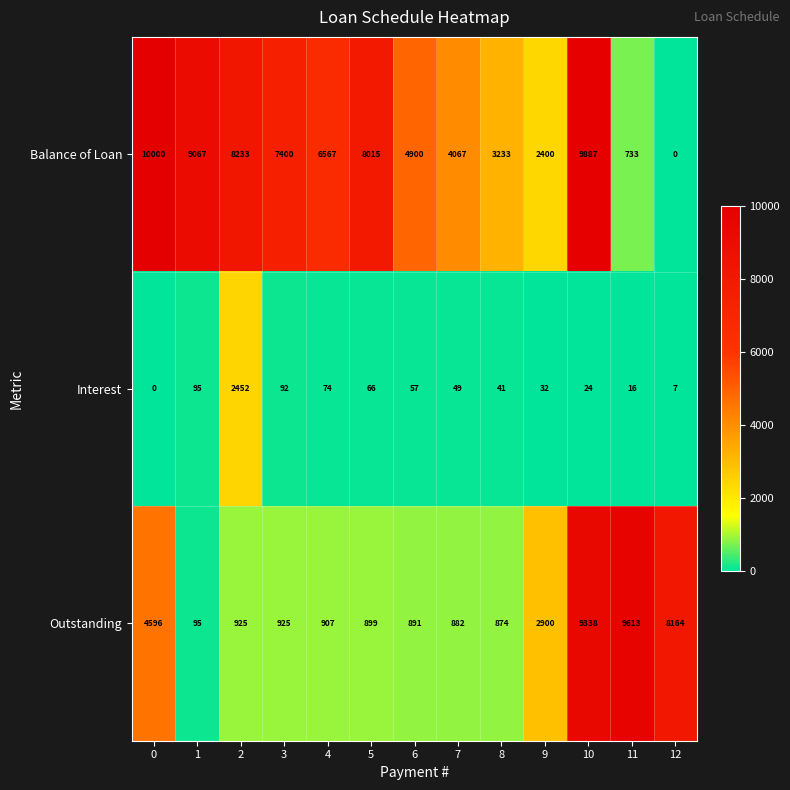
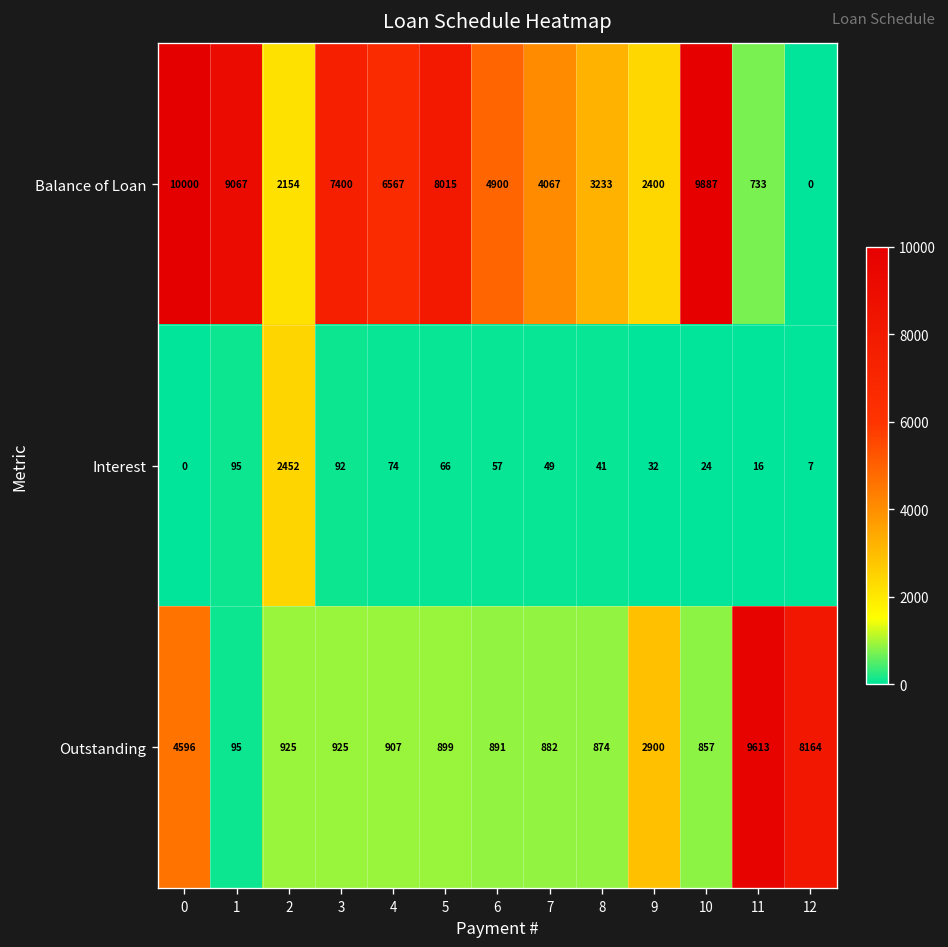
Balance of Loan, 2: 8233 -> 2154
Outstanding, 10: 9338 -> 857
